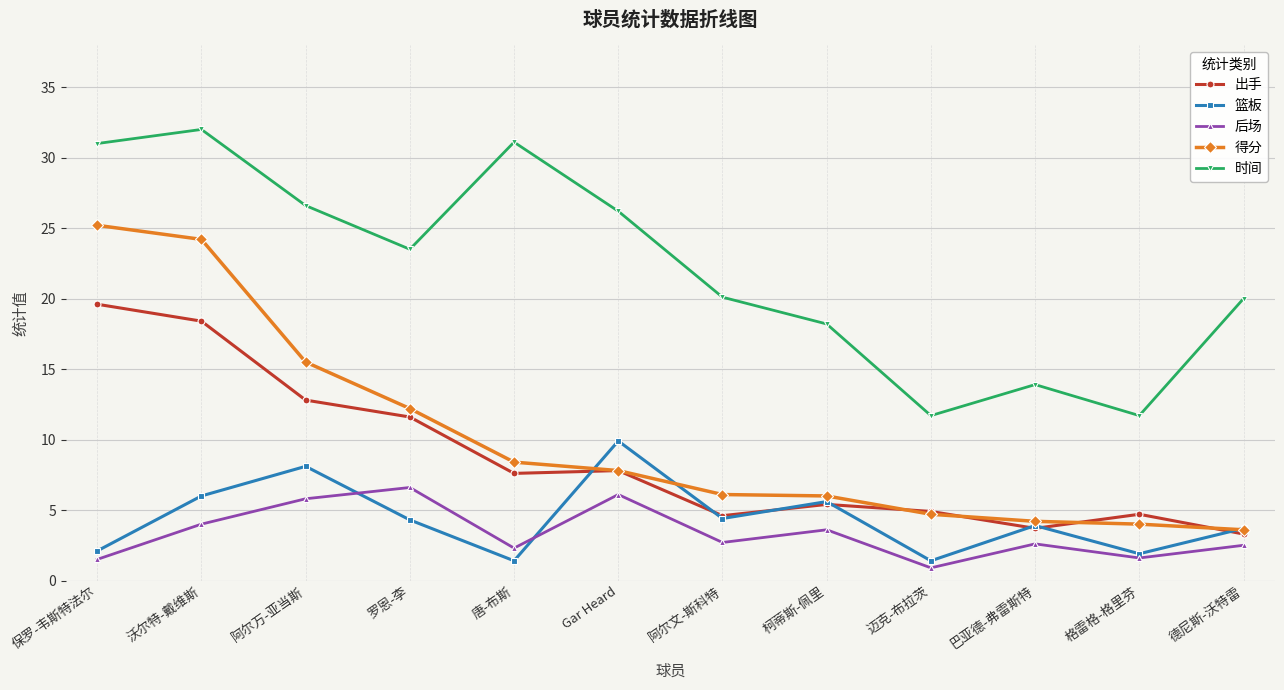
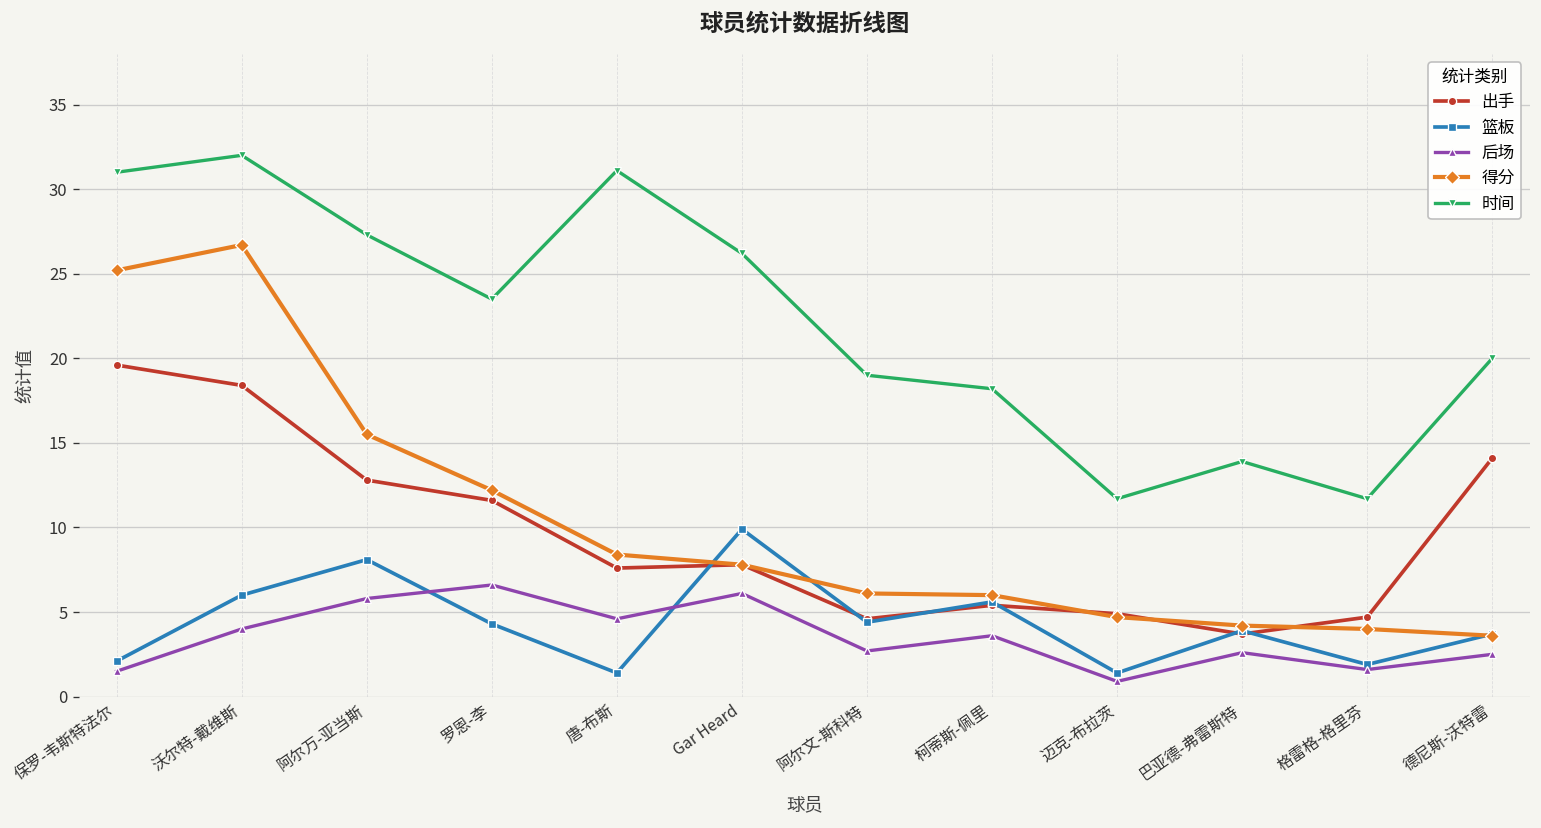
得分, 沃尔特-戴维斯: 24.2 -> 26.7
时间, 阿尔万-亚当斯: 26.6 -> 27.3
后场, 唐-布斯: 2.3 -> 4.6
时间, 阿尔文-斯科特: 20.1 -> 19.0
出手, 德尼斯-沃特雷: 3.3 -> 14.1
